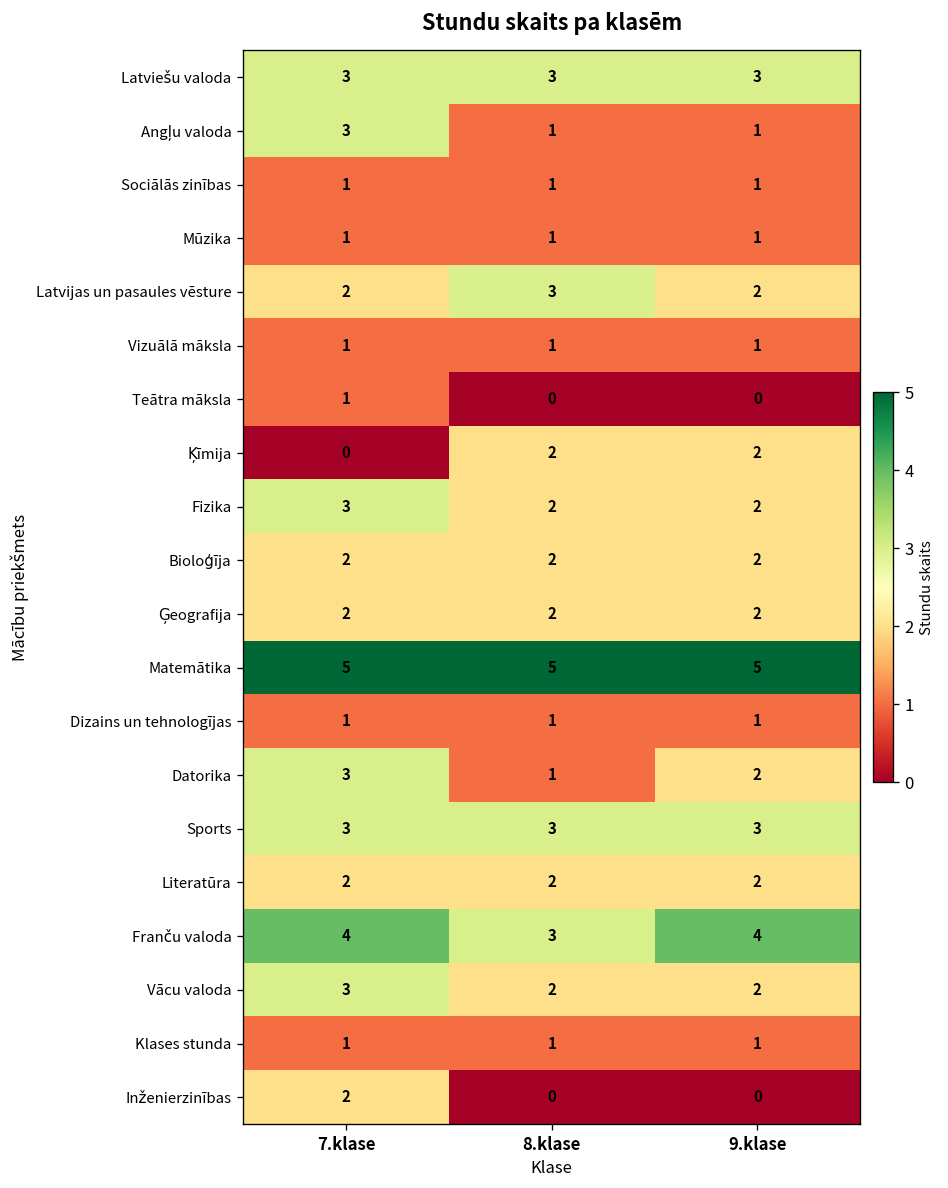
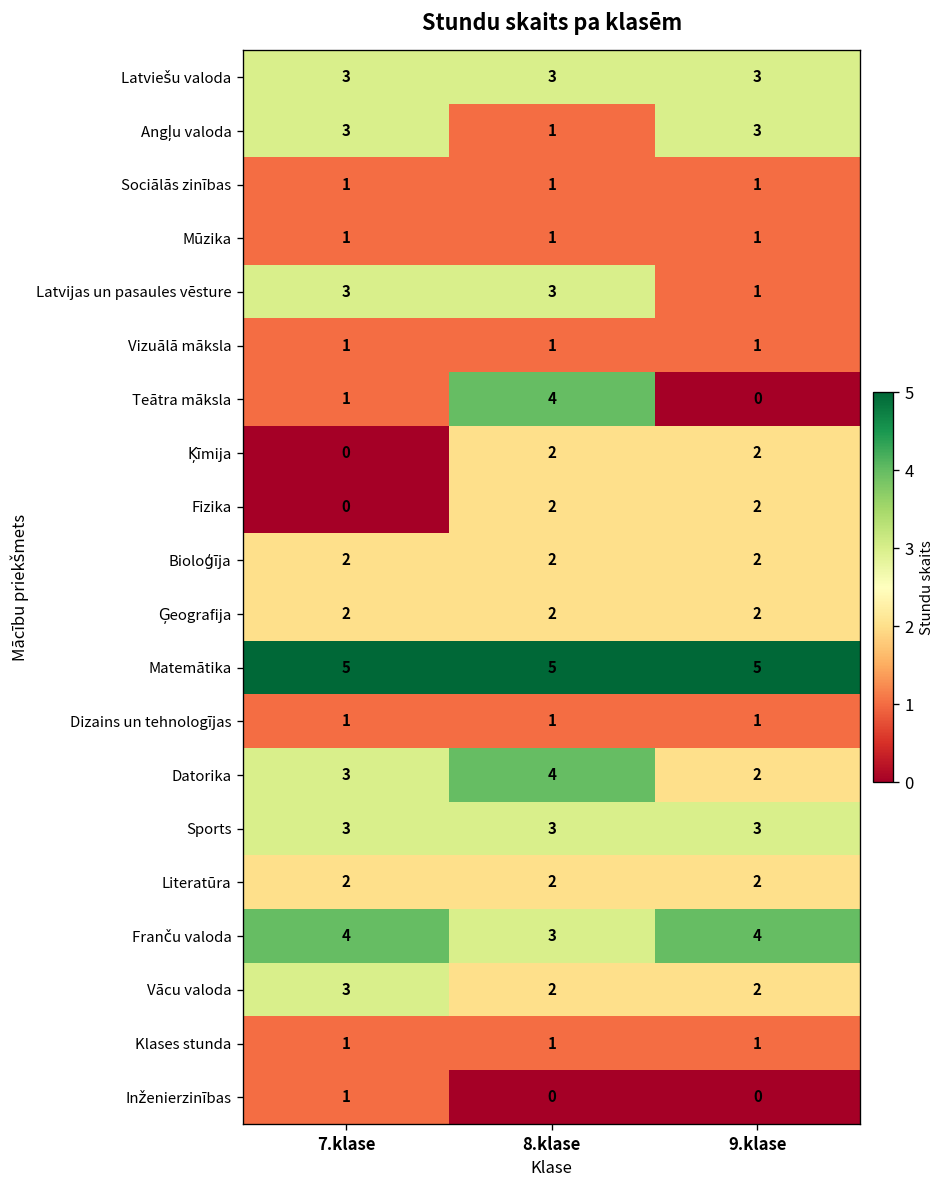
Angļu valoda, 9.klase: 1 -> 3
Latvijas un pasaules vēsture, 7.klase: 2 -> 3
Latvijas un pasaules vēsture, 9.klase: 2 -> 1
Teātra māksla, 8.klase: 0 -> 4
Fizika, 7.klase: 3 -> 0
Datorika, 8.klase: 1 -> 4
Inženierzinības, 7.klase: 2 -> 1
